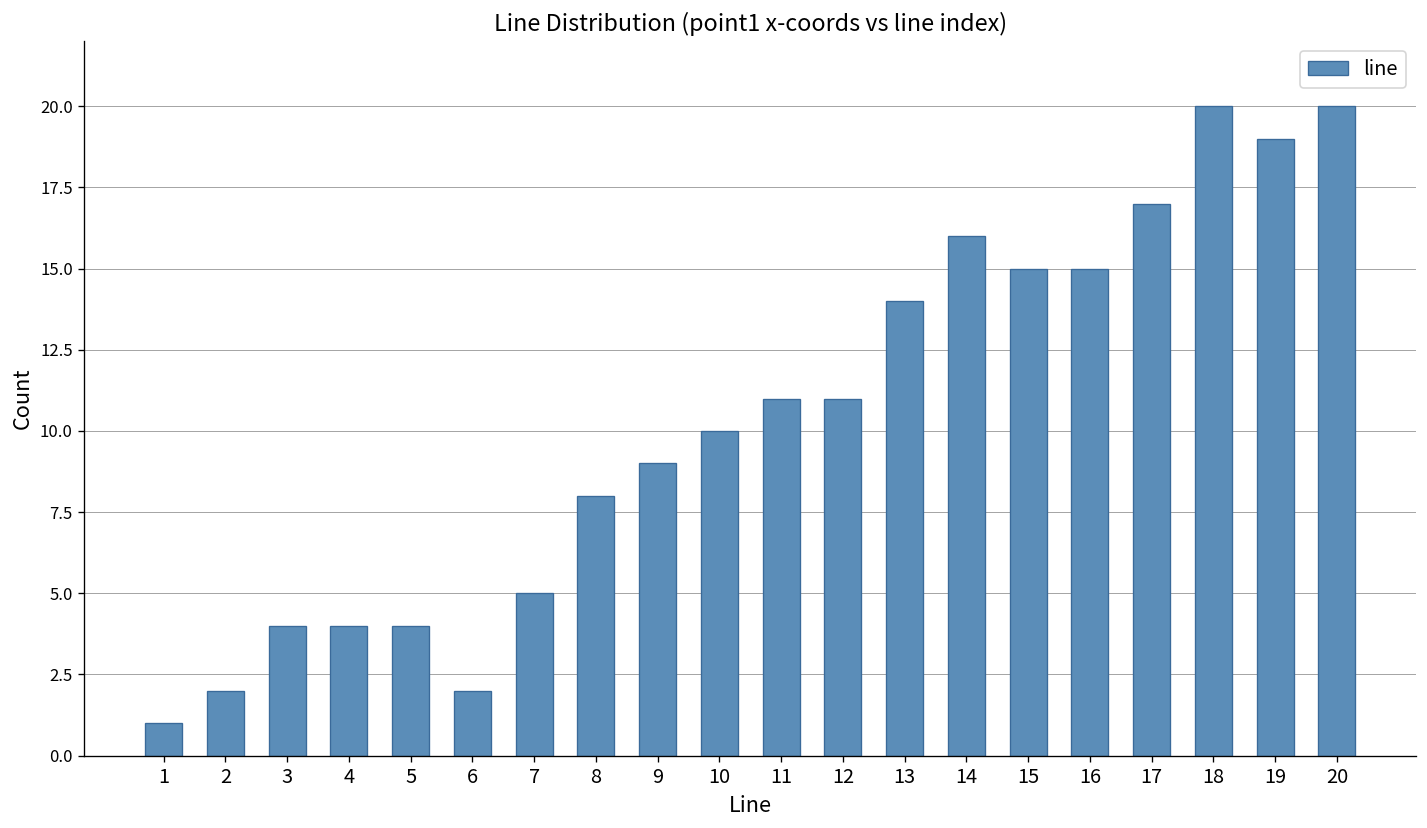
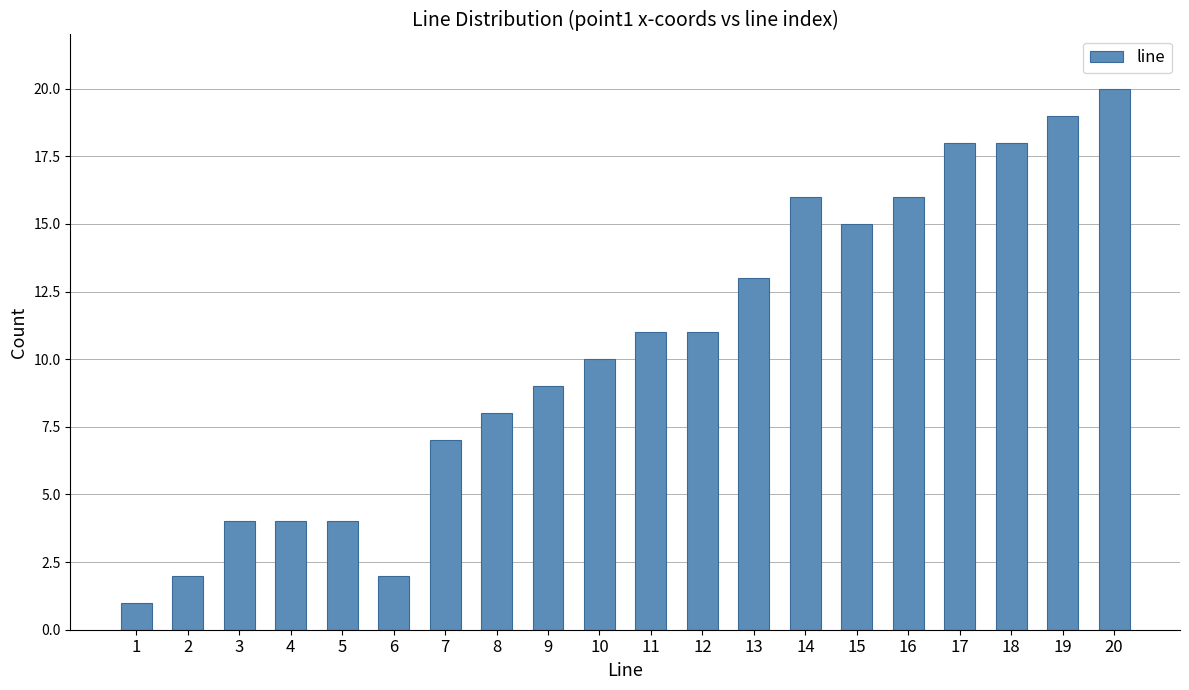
7: 5 -> 7
13: 14 -> 13
16: 15 -> 16
17: 17 -> 18
18: 20 -> 18
